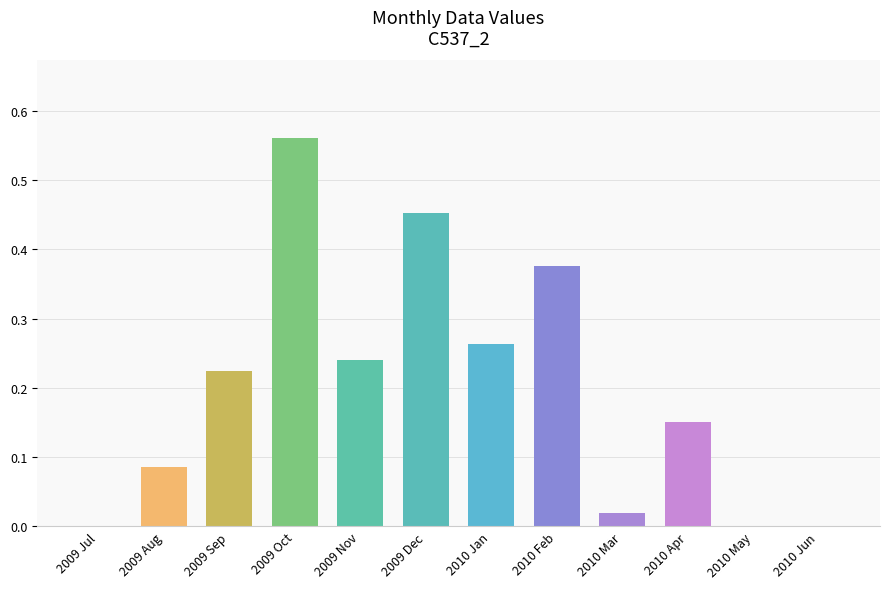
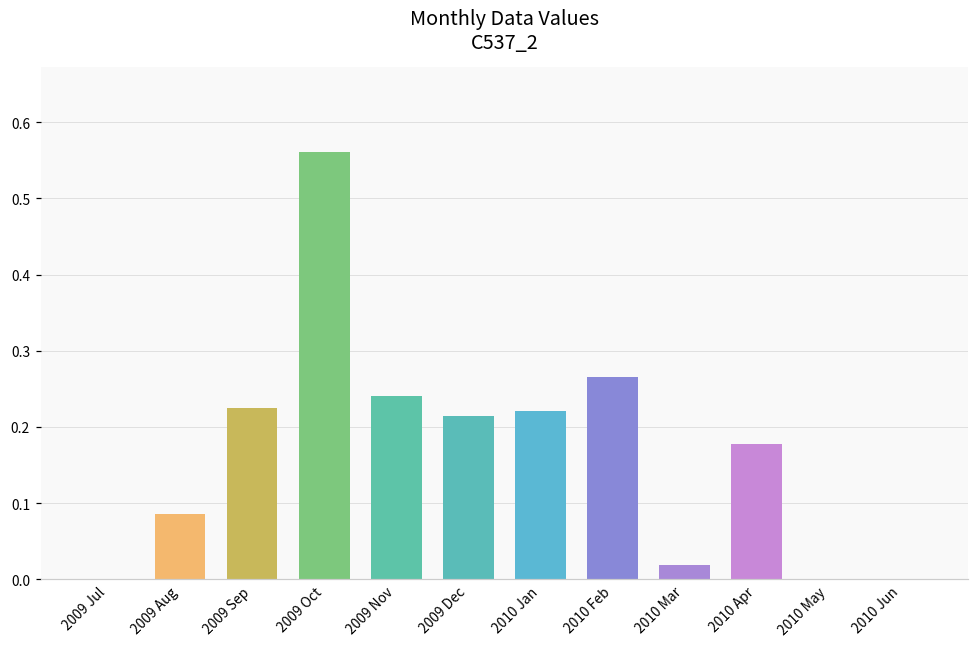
2009 Dec: 0.45 -> 0.21
2010 Jan: 0.26 -> 0.22
2010 Feb: 0.38 -> 0.27
2010 Apr: 0.15 -> 0.18
